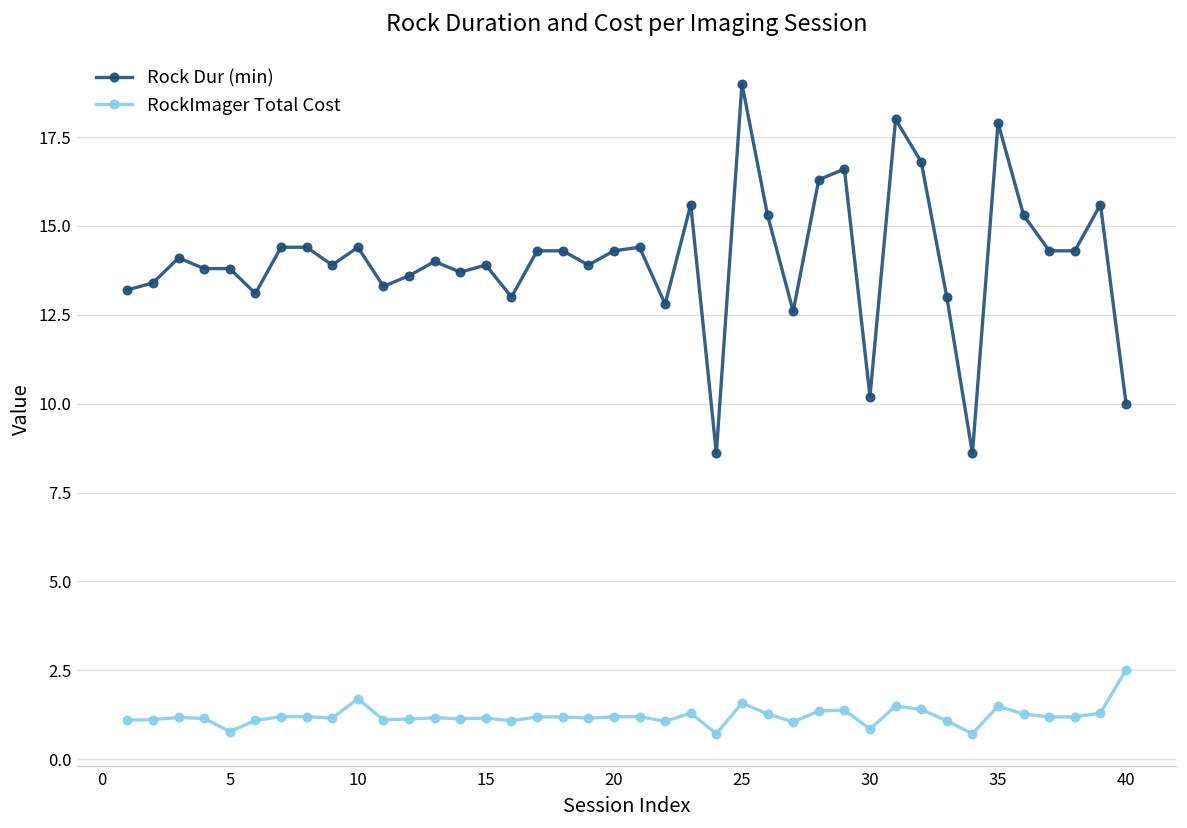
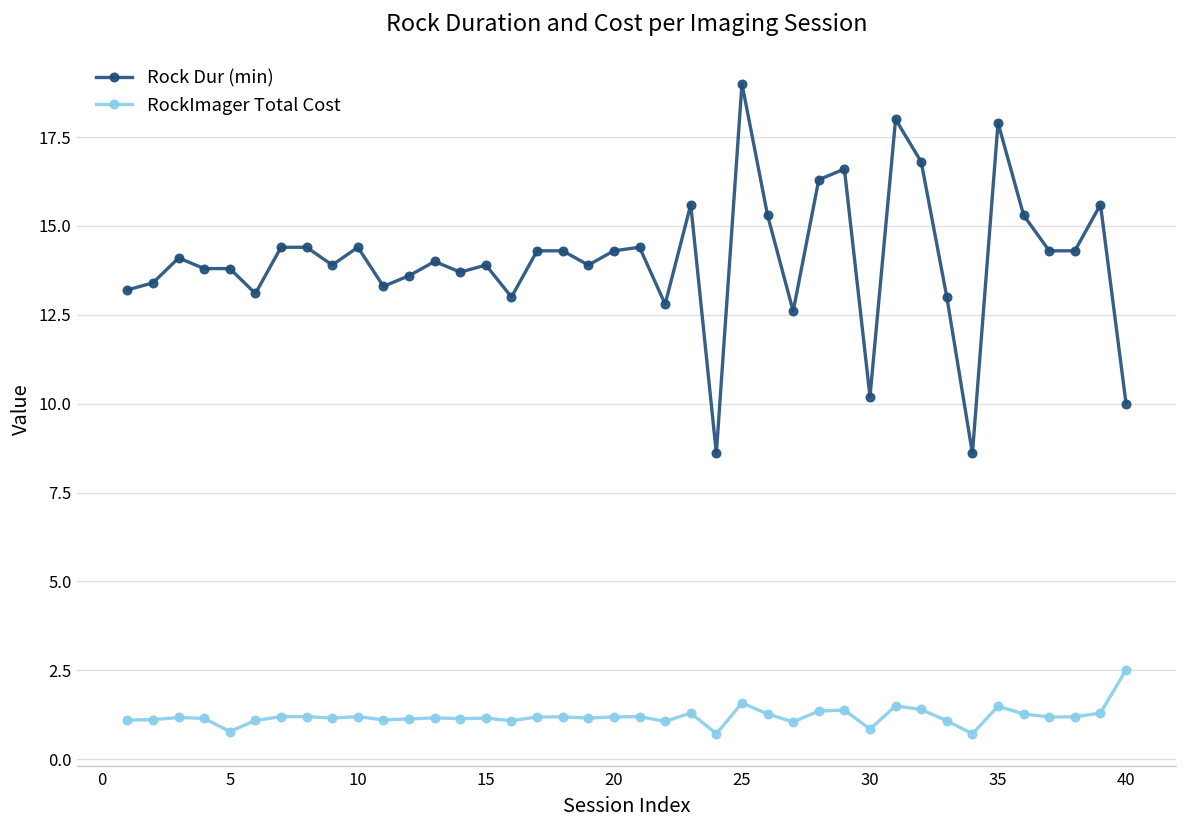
RockImager Total Cost, 10: 1.7 -> 1.2
